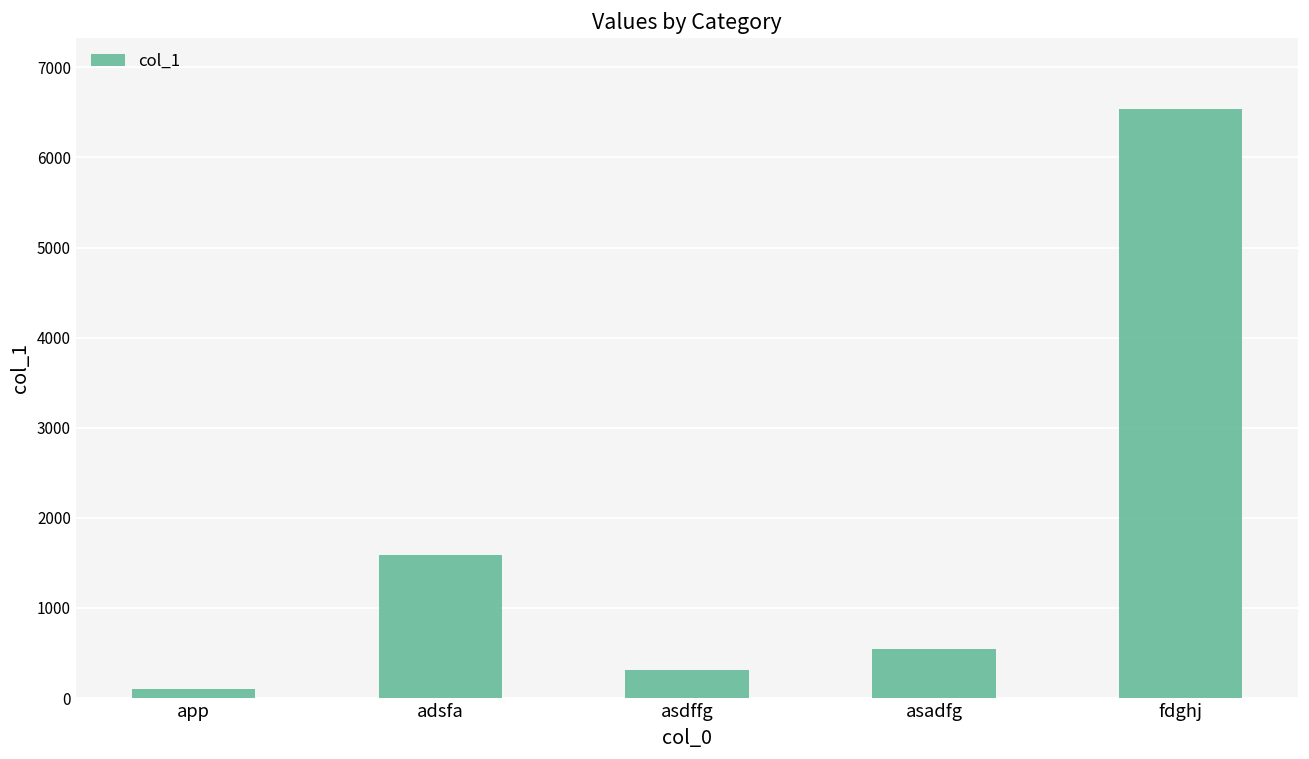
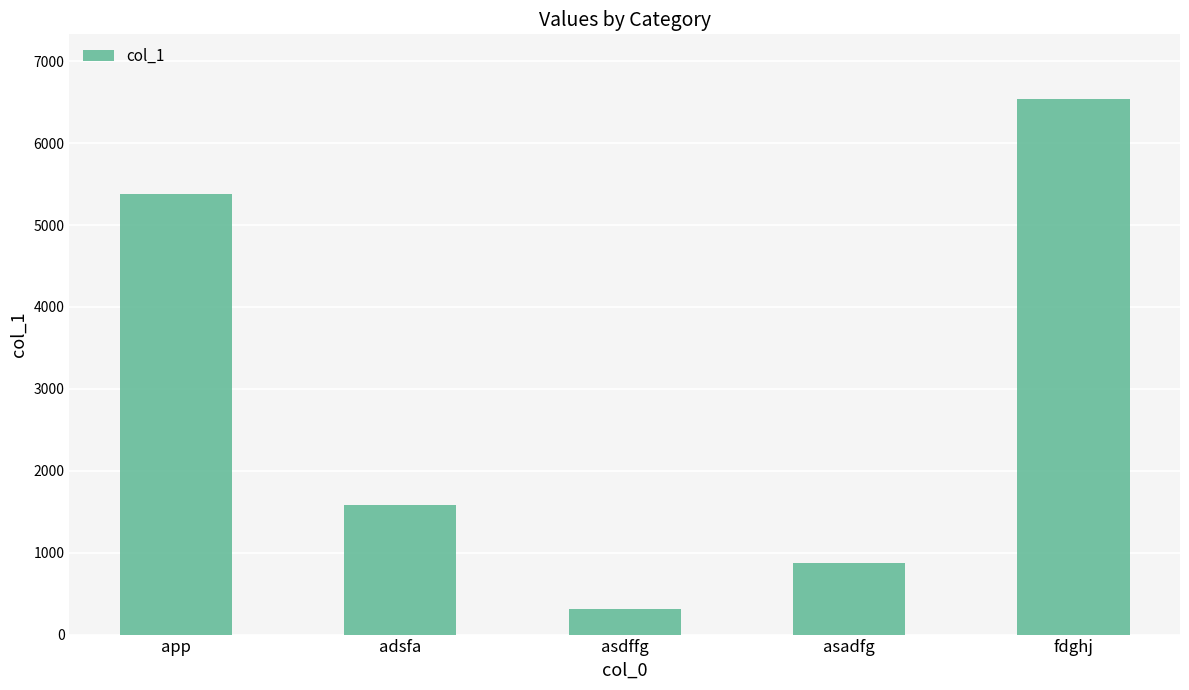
app: 100 -> 5400
asadfg: 500 -> 900
